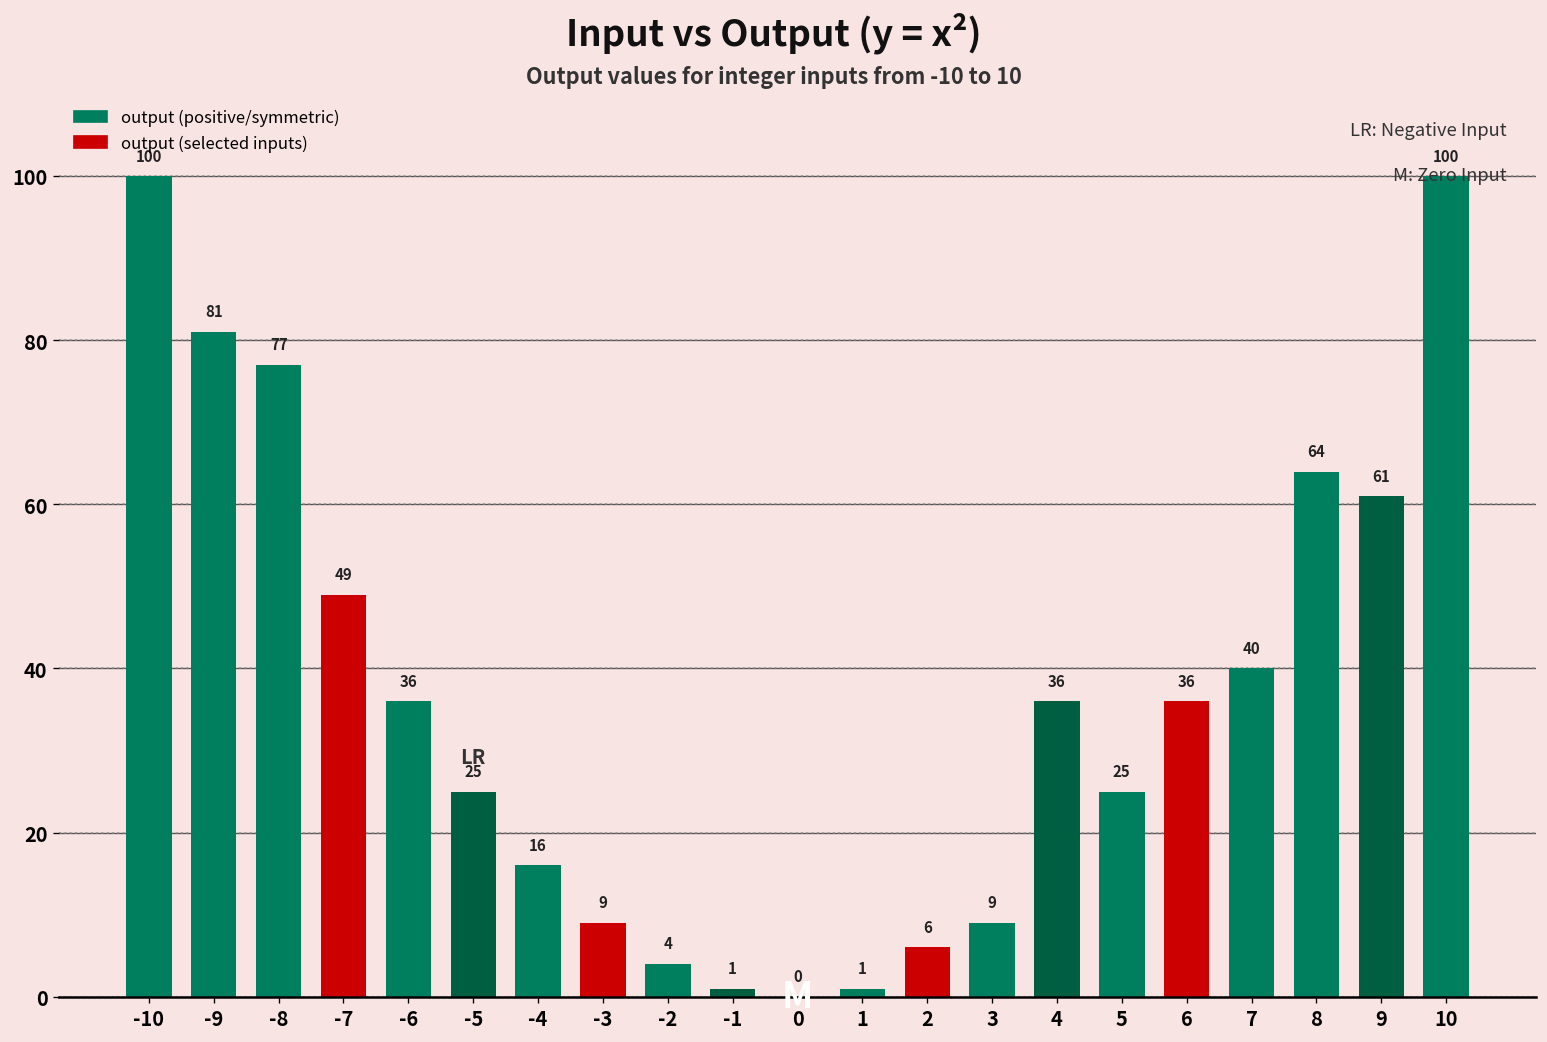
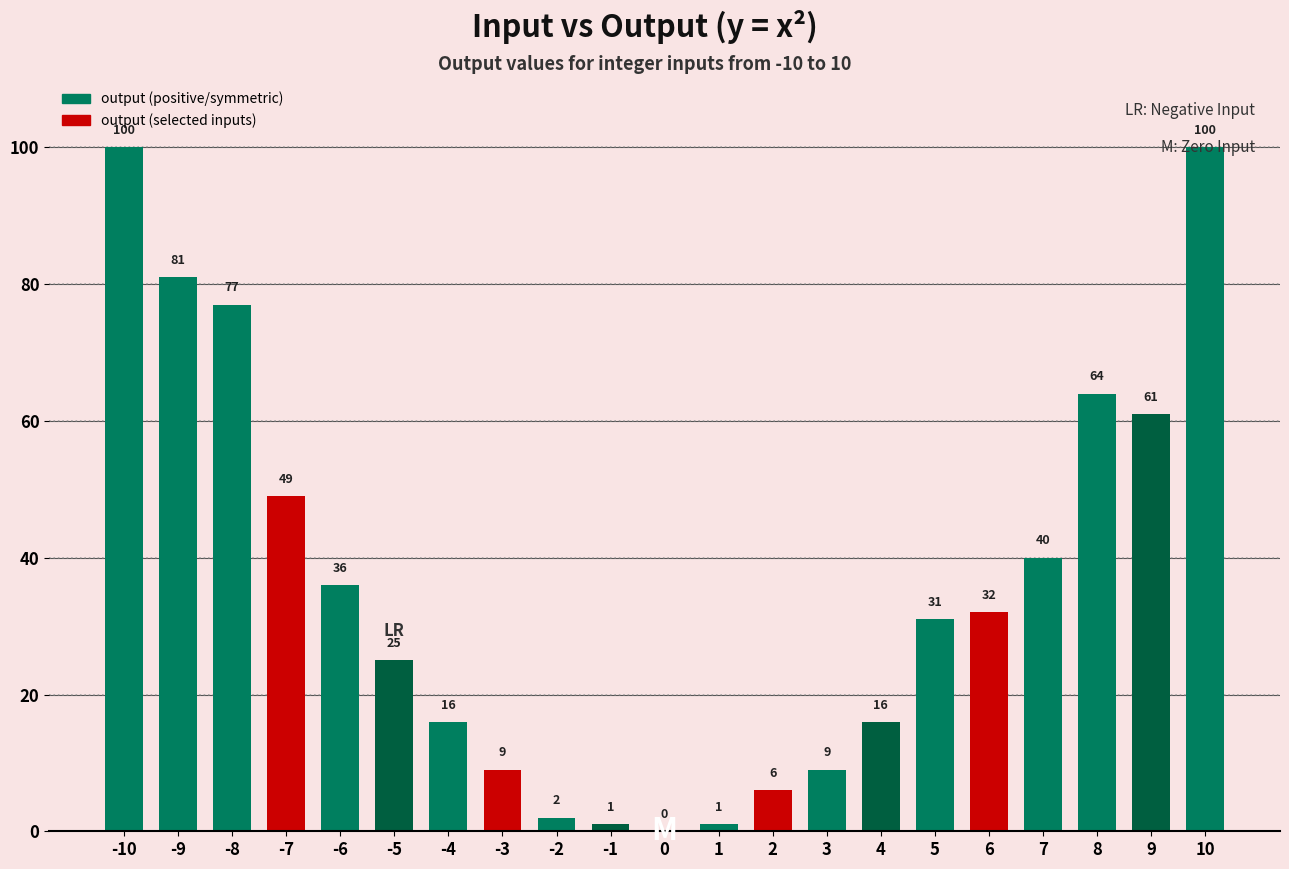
-2: 4 -> 2
4: 36 -> 16
5: 25 -> 31
6: 36 -> 32
